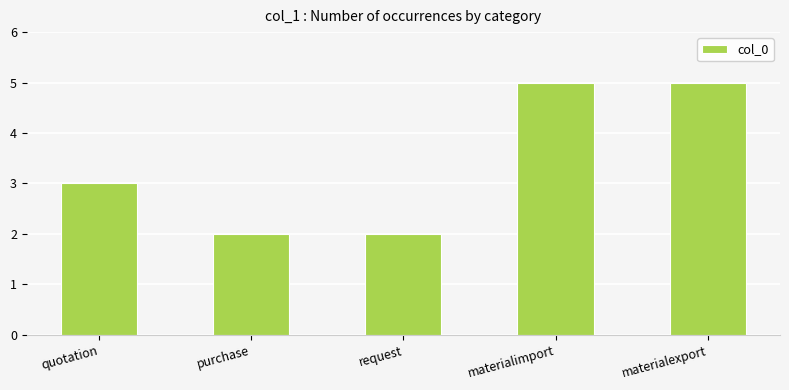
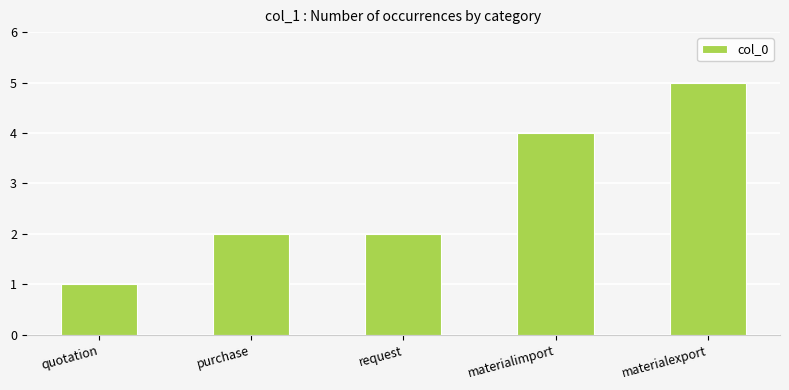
quotation: 3 -> 1
materialimport: 5 -> 4
